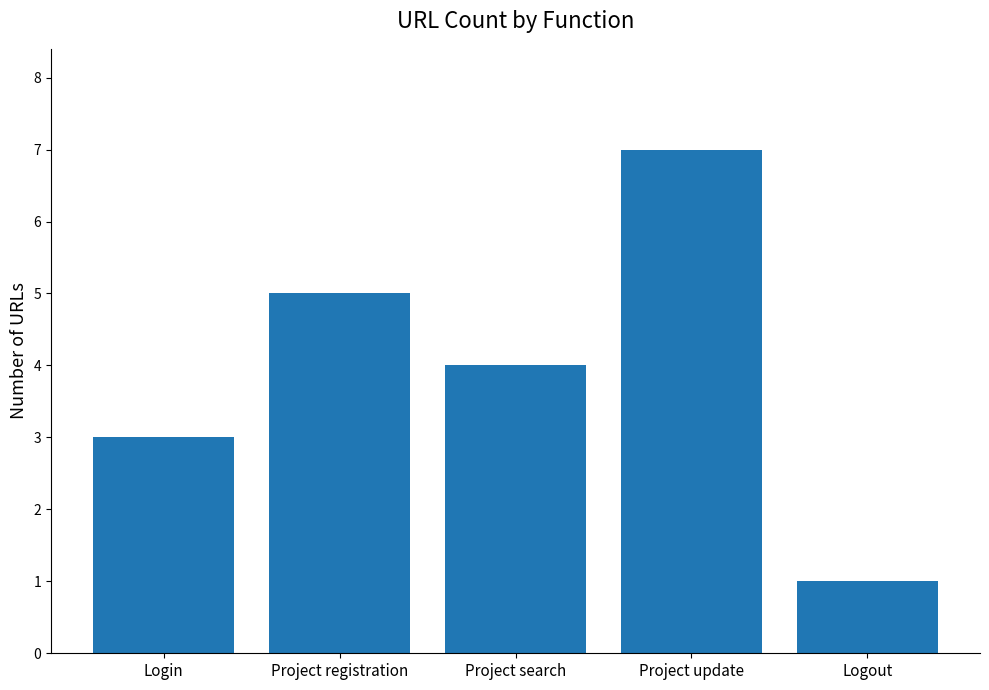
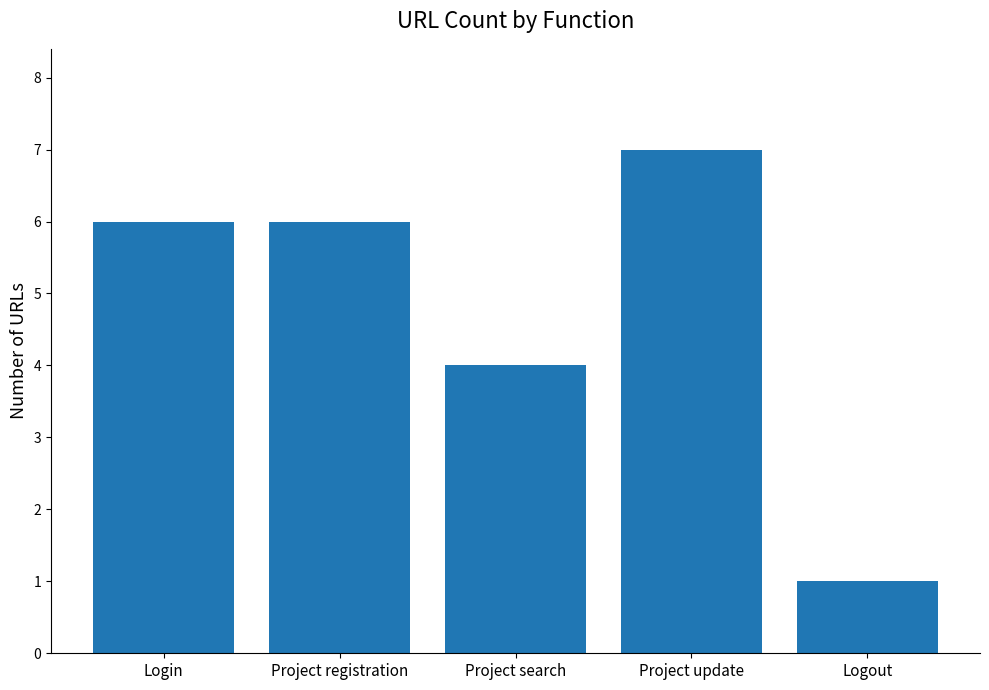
Login: 3 -> 6
Project registration: 5 -> 6
